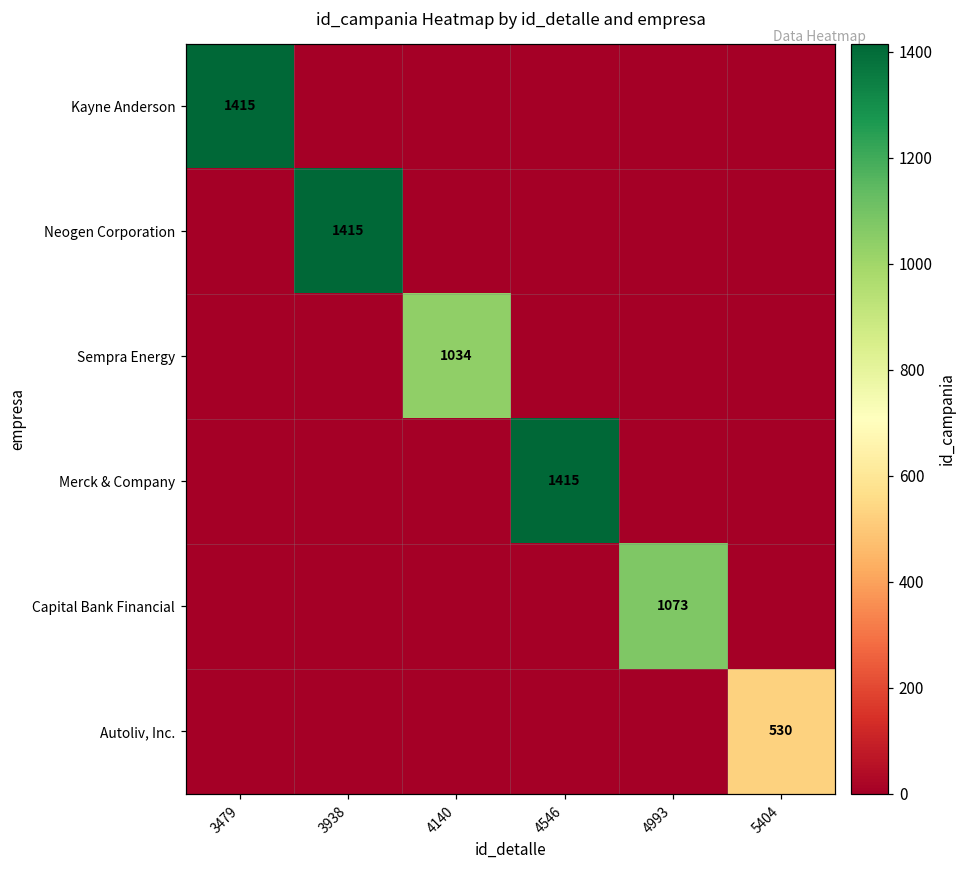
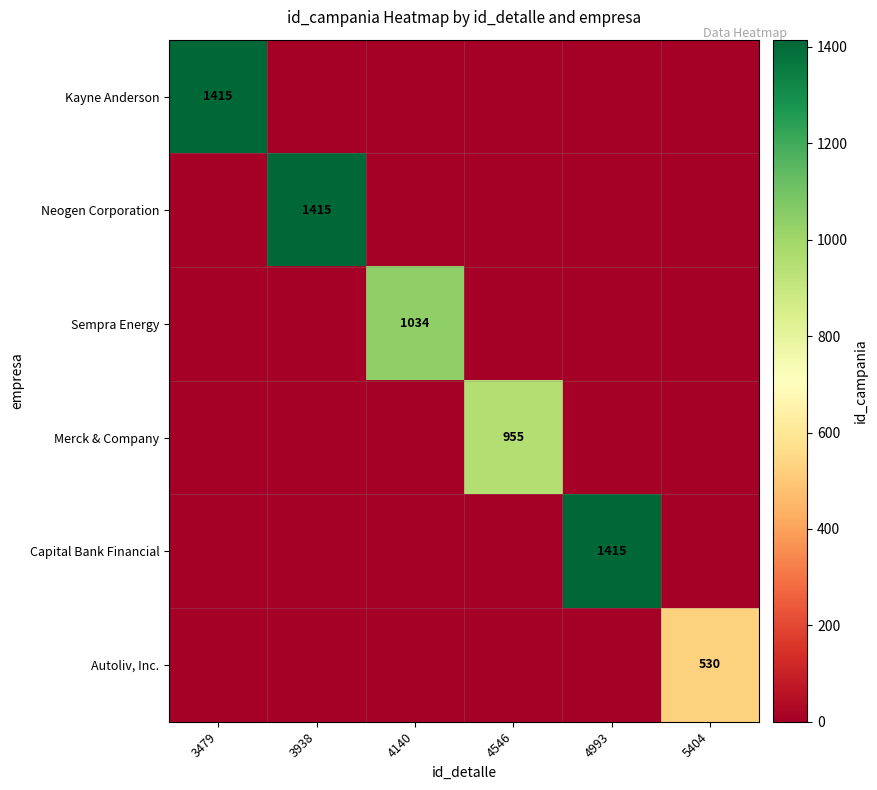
Merck & Company, 4546: 1415 -> 955
Capital Bank Financial, 4993: 1073 -> 1415
